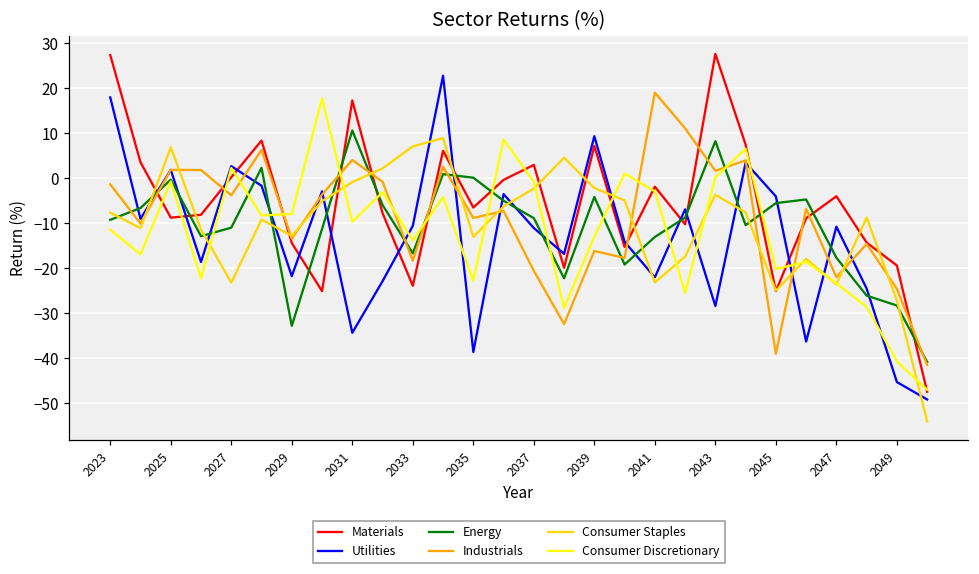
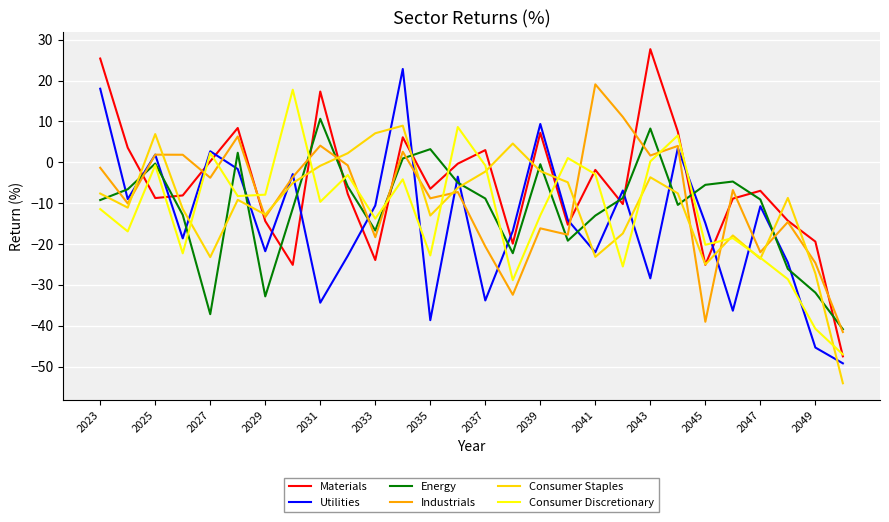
Materials, 2023: 27 -> 25
Energy, 2027: -11 -> -37
Energy, 2035: 0 -> 3
Utilities, 2037: -11 -> -34
Energy, 2039: -4 -> 0
Utilities, 2045: -4 -> -15
Materials, 2047: -4 -> -7
Energy, 2047: -18 -> -9
Energy, 2049: -28 -> -32
